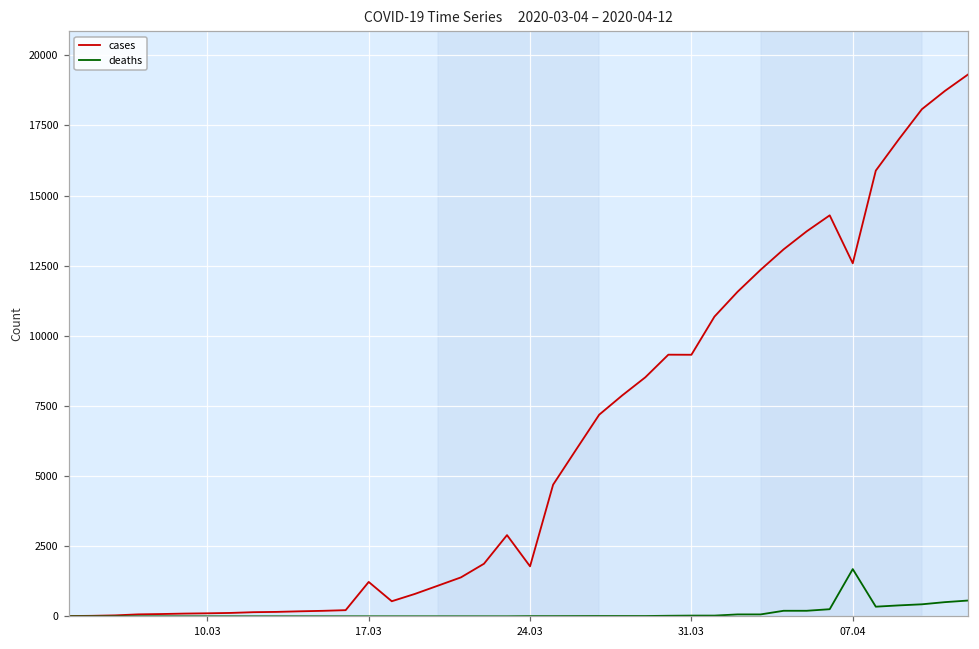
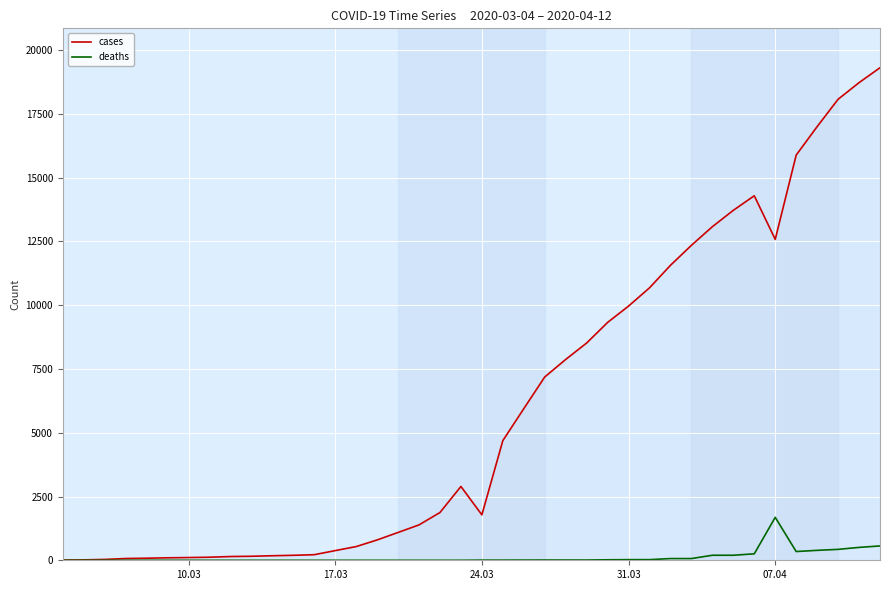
cases, 17.03: 1200 -> 400
cases, 31.03: 9300 -> 10000
